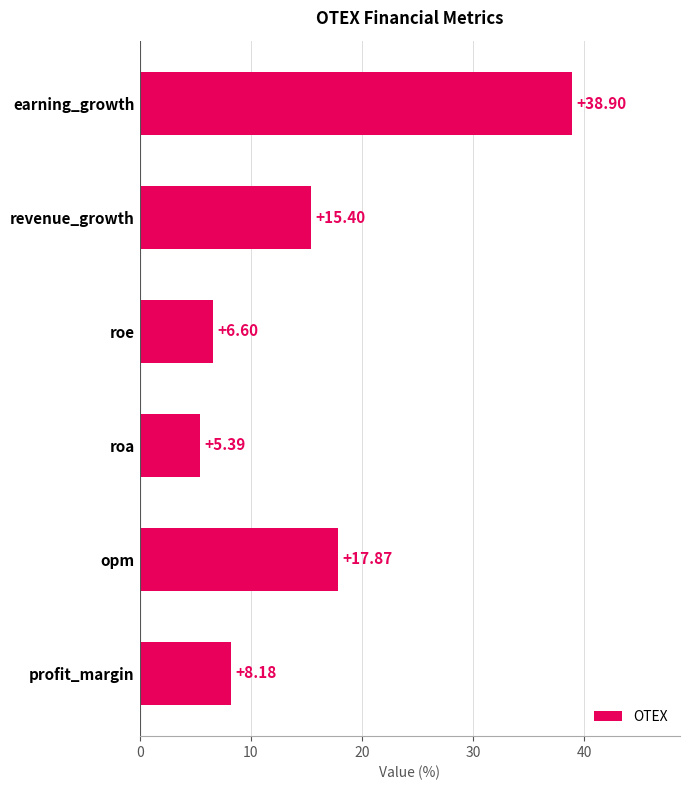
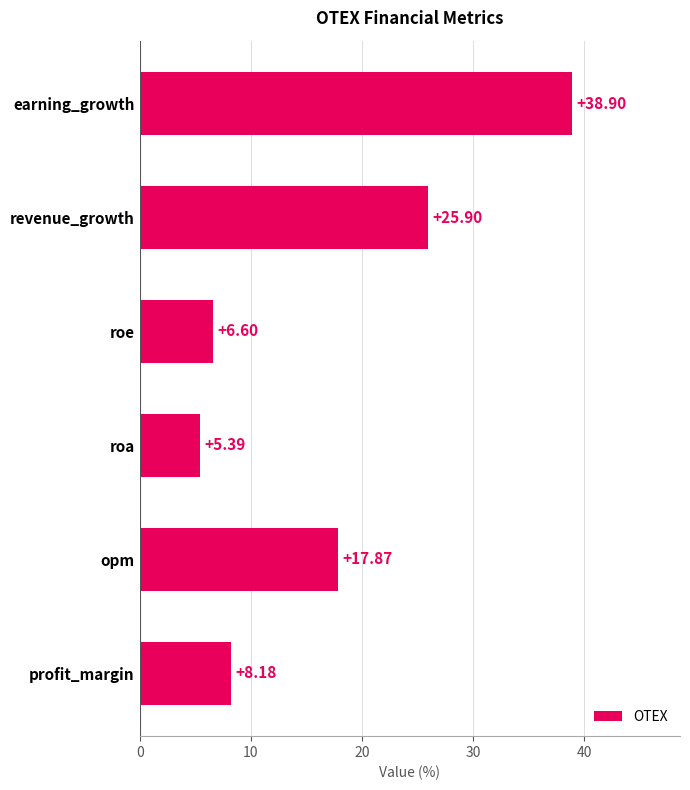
revenue_growth: +15.40 -> +25.90
